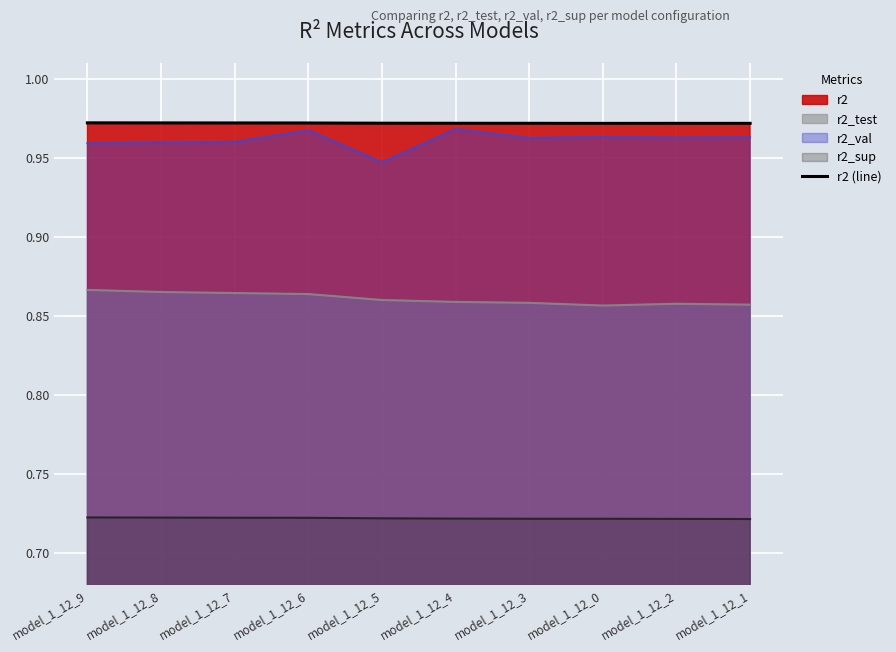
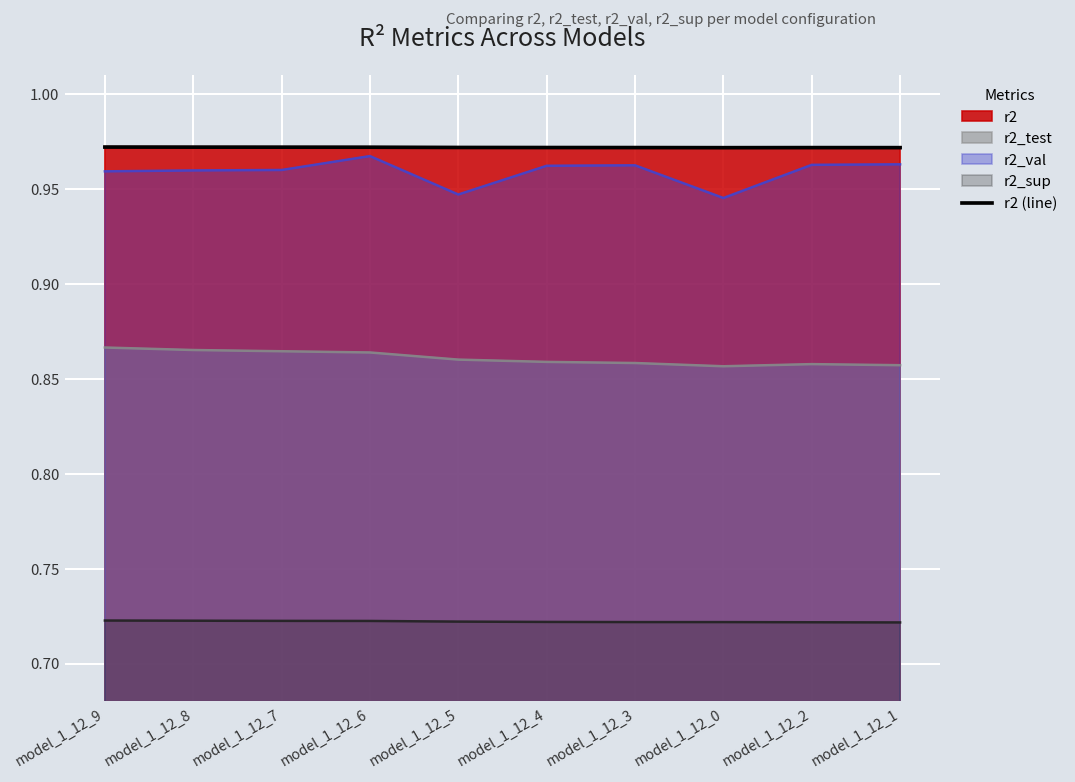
r2_val, model_1_12_4: 0.968 -> 0.962
r2_val, model_1_12_0: 0.963 -> 0.945
